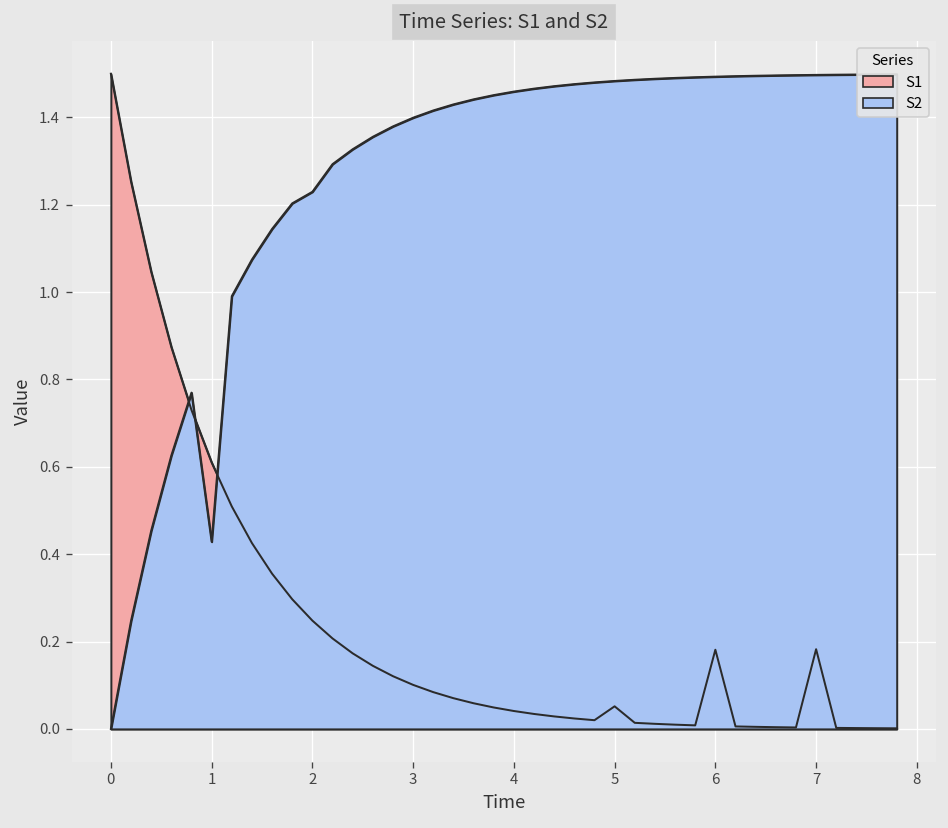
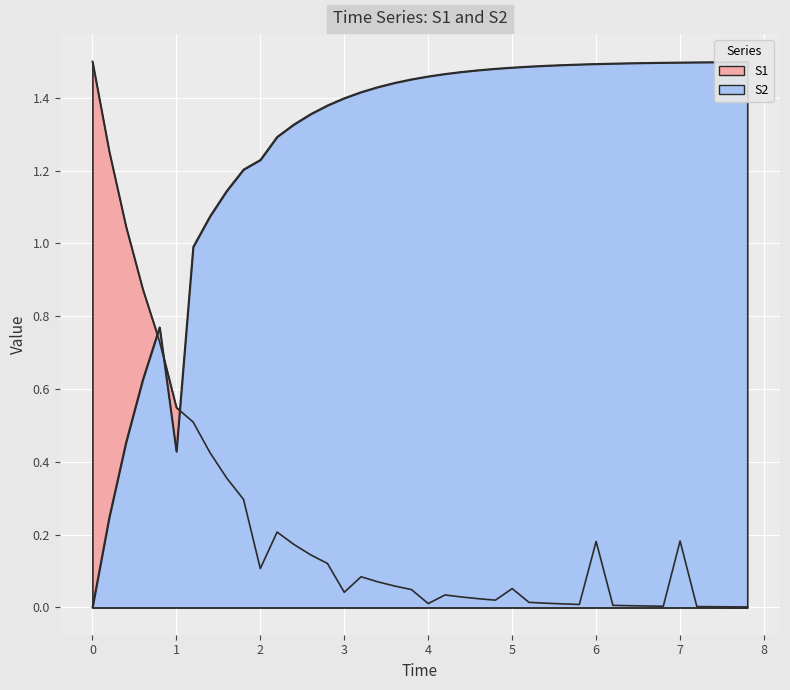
S1, 1: 0.61 -> 0.55
S1, 2: 0.25 -> 0.11
S1, 3: 0.10 -> 0.04
S1, 4: 0.04 -> 0.01
